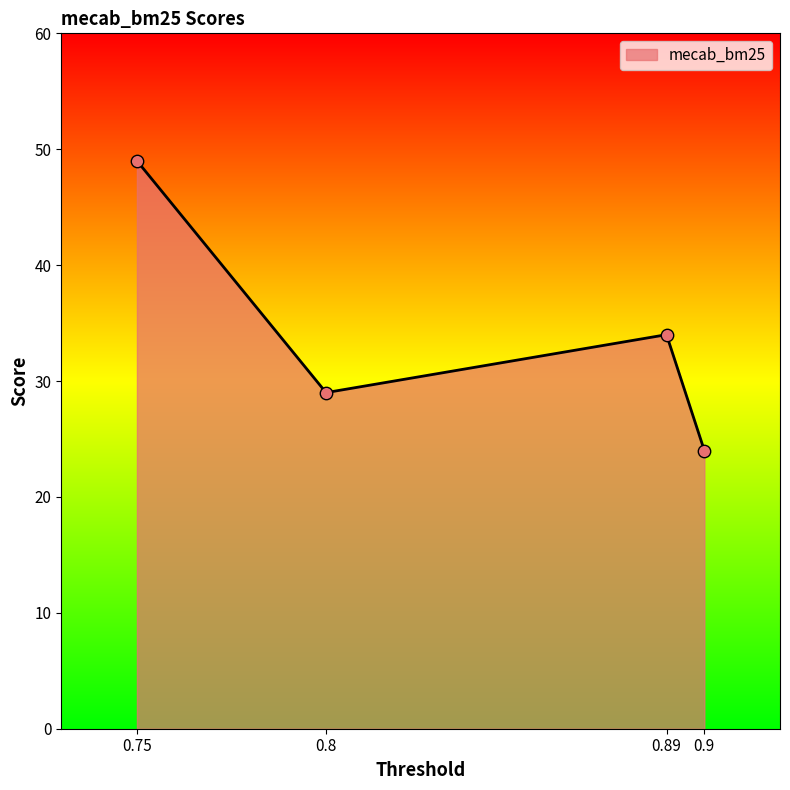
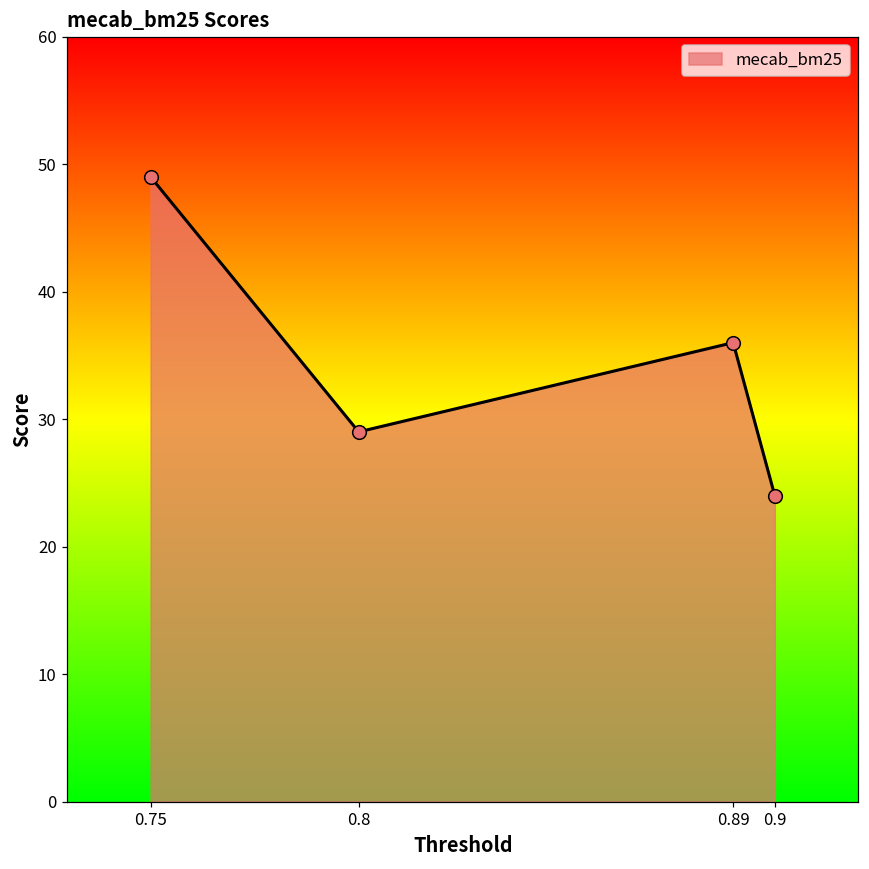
0.89: 34 -> 36
